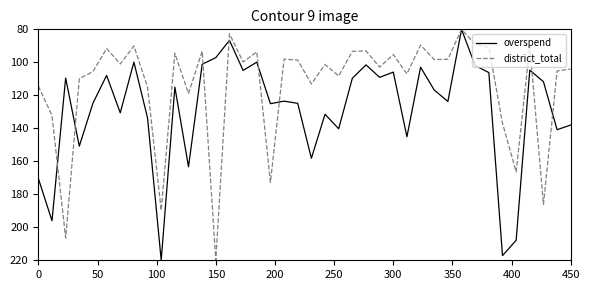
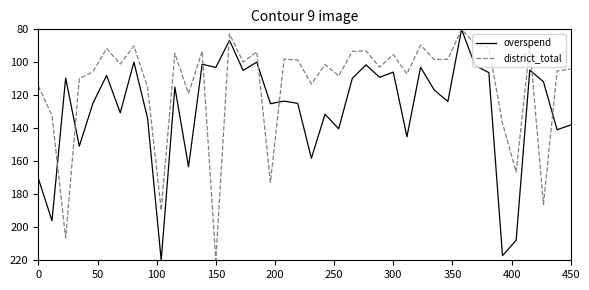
overspend, 150: 97 -> 103
